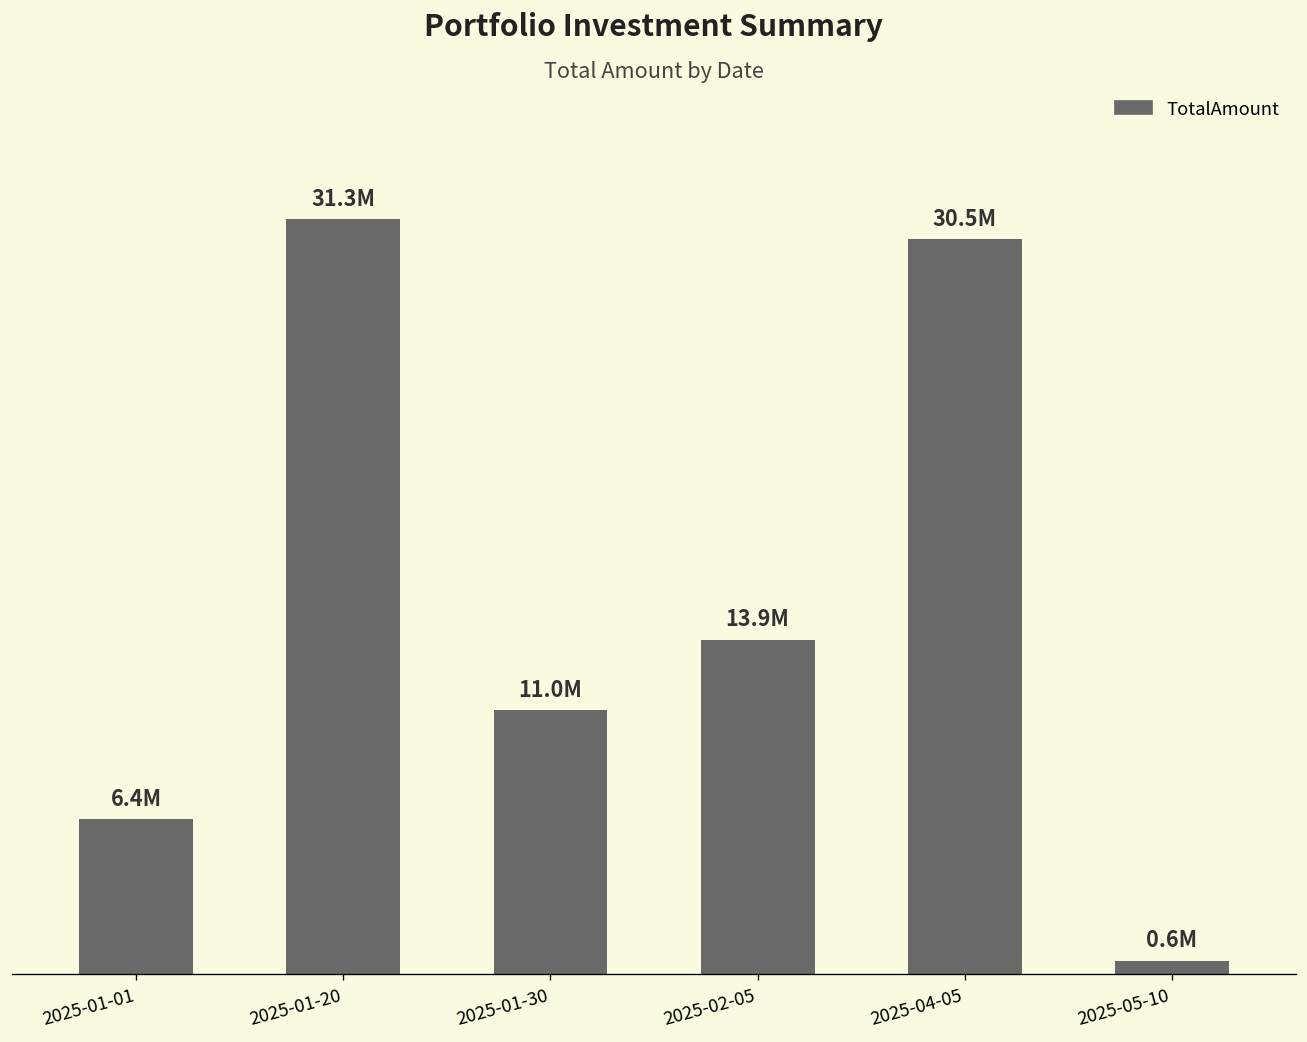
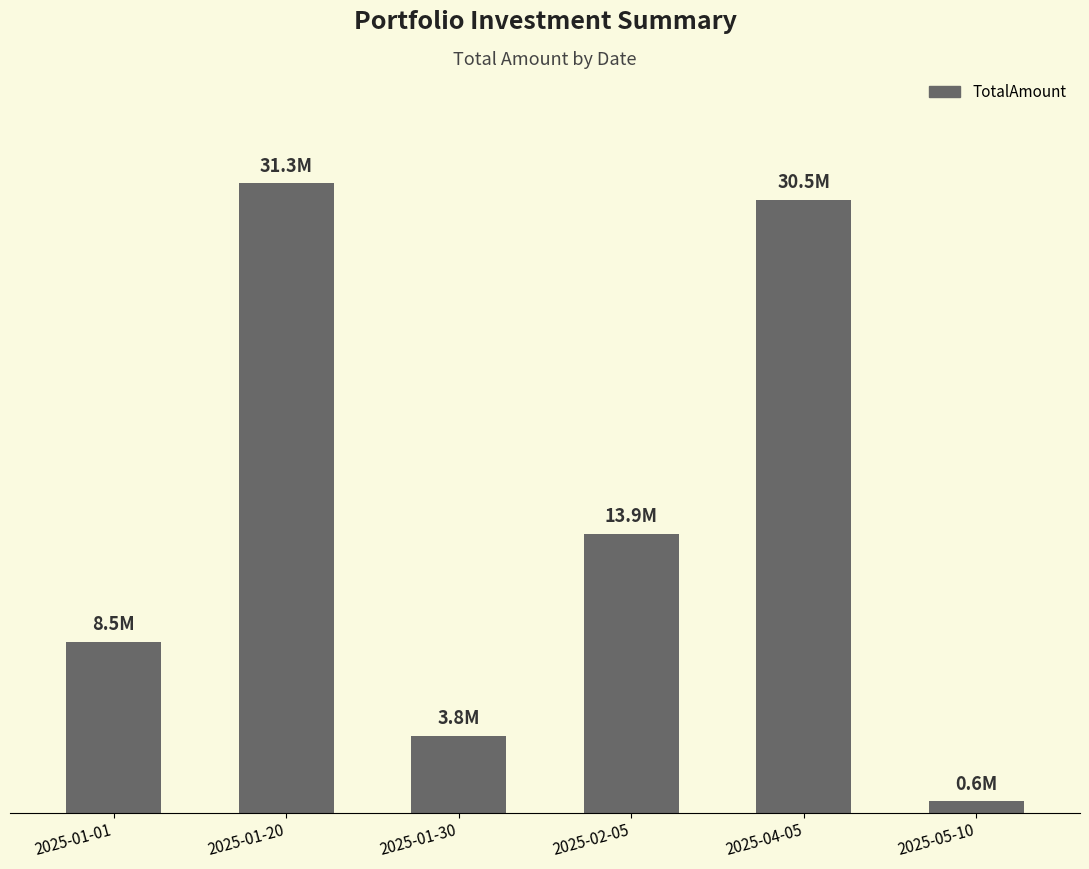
2025-01-01: 6.4M -> 8.5M
2025-01-30: 11.0M -> 3.8M
